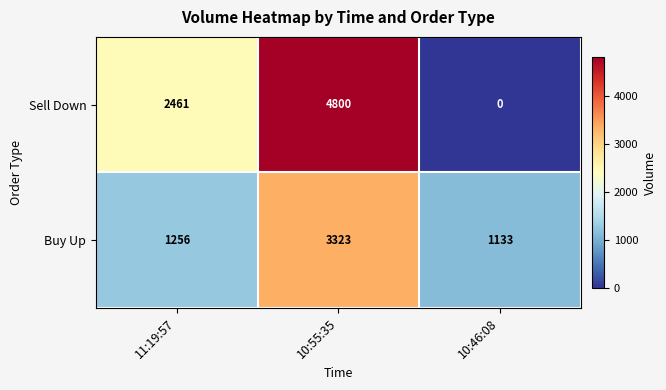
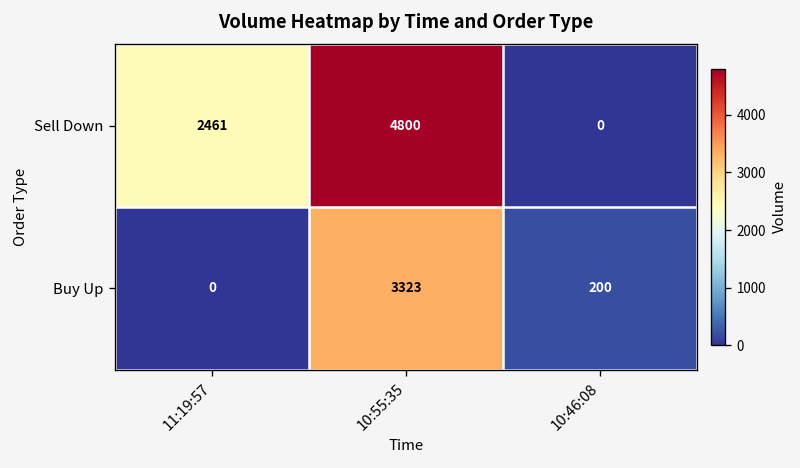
Buy Up, 11:19:57: 1256 -> 0
Buy Up, 10:46:08: 1133 -> 200
